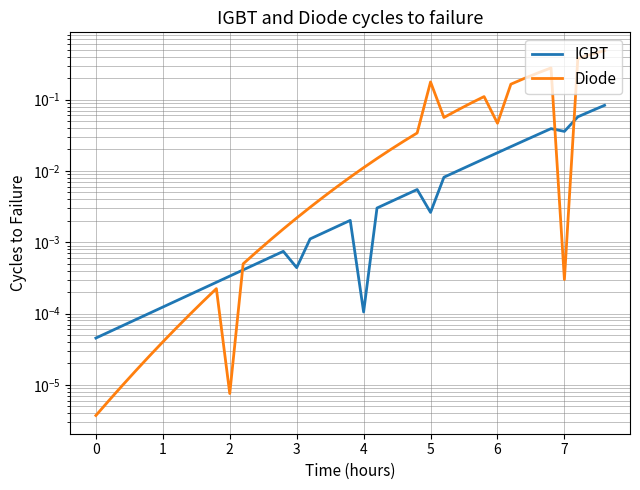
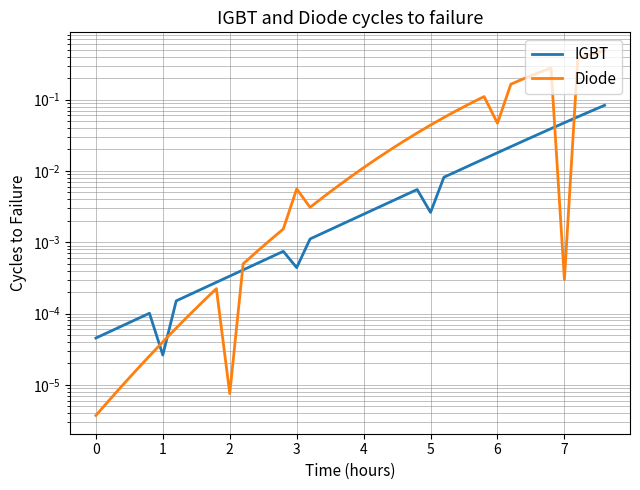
IGBT, 1: 0.00012 -> 0.000026
Diode, 3: 0.0022 -> 0.006
IGBT, 4: 0.00011 -> 0.0025
Diode, 5: 0.18 -> 0.04
IGBT, 7: 0.04 -> 0.05
